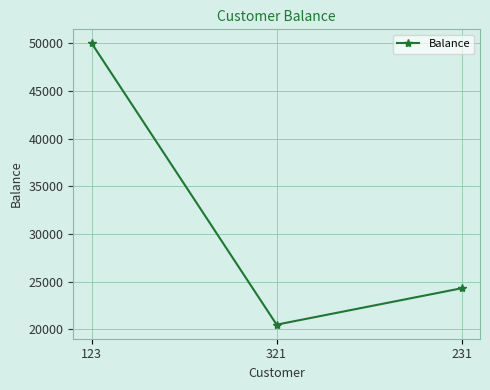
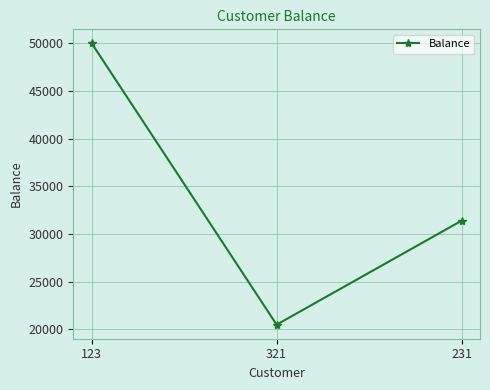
231: 24000 -> 31000
